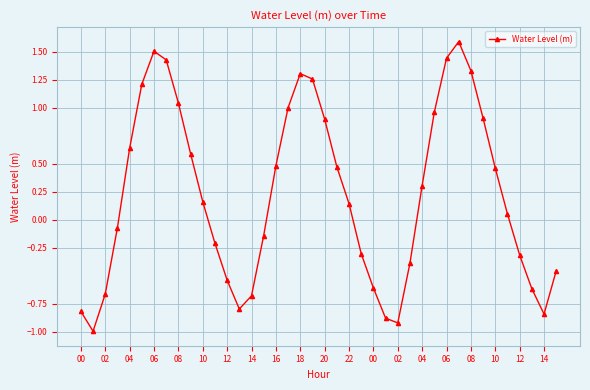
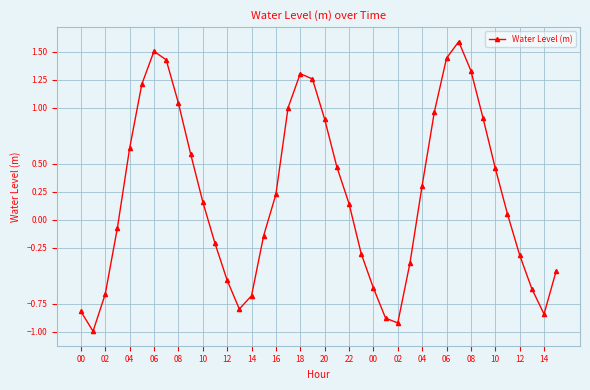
16: 0.48 -> 0.23
